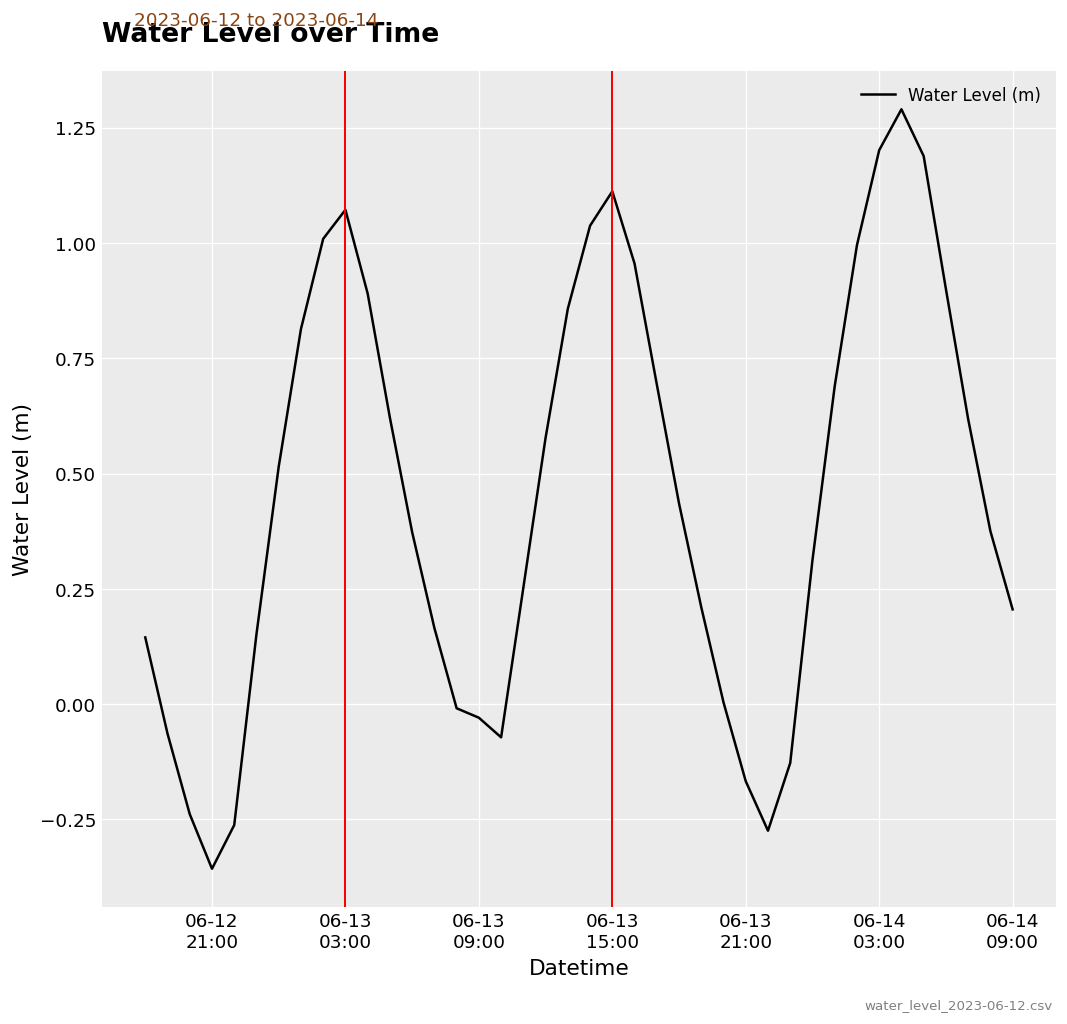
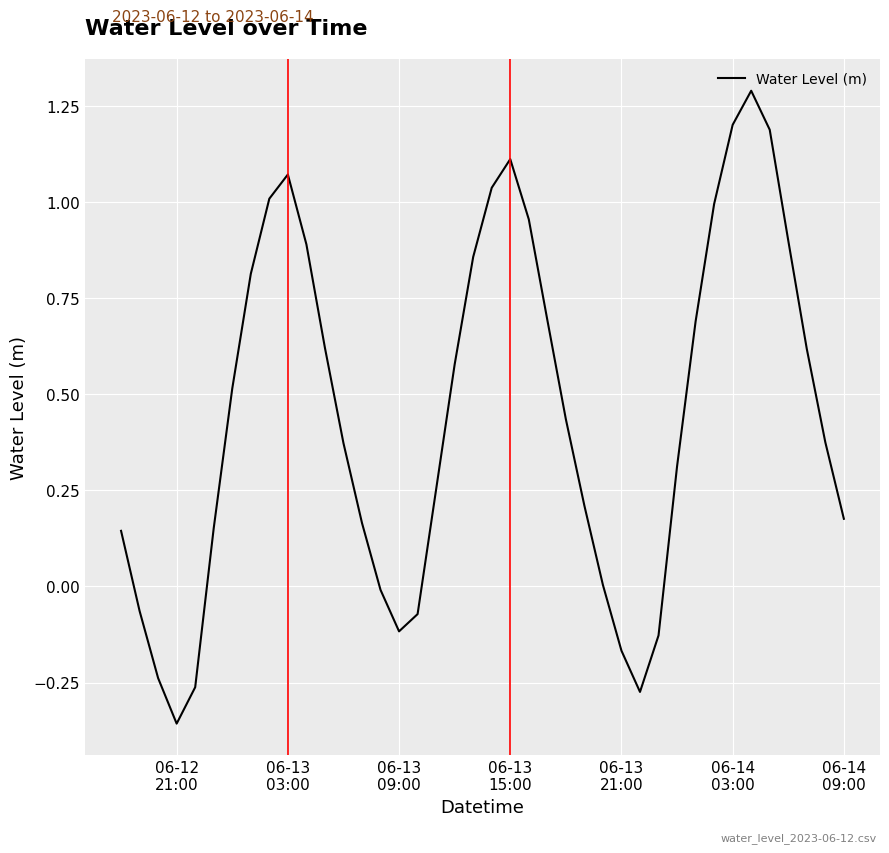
06-13 09:00: -0.03 -> -0.12
06-14 09:00: 0.21 -> 0.18
